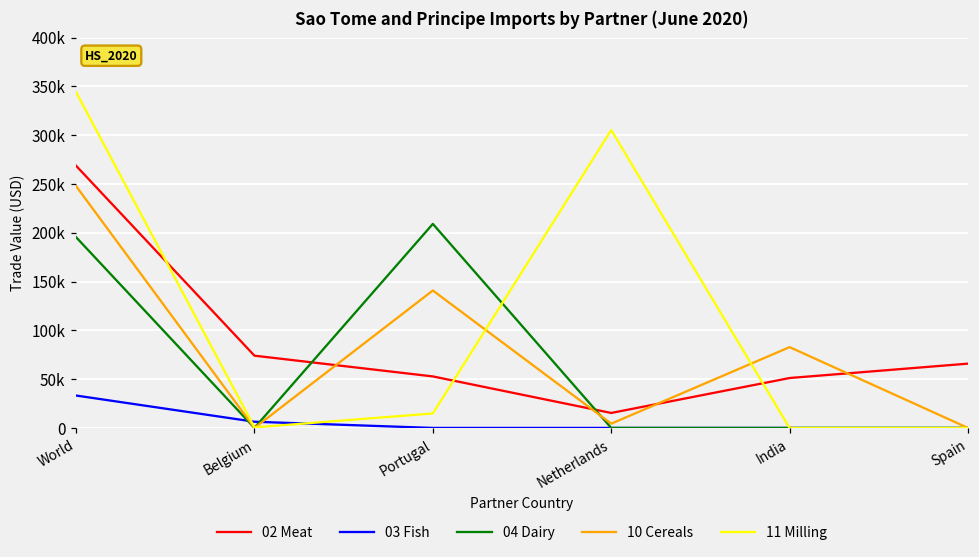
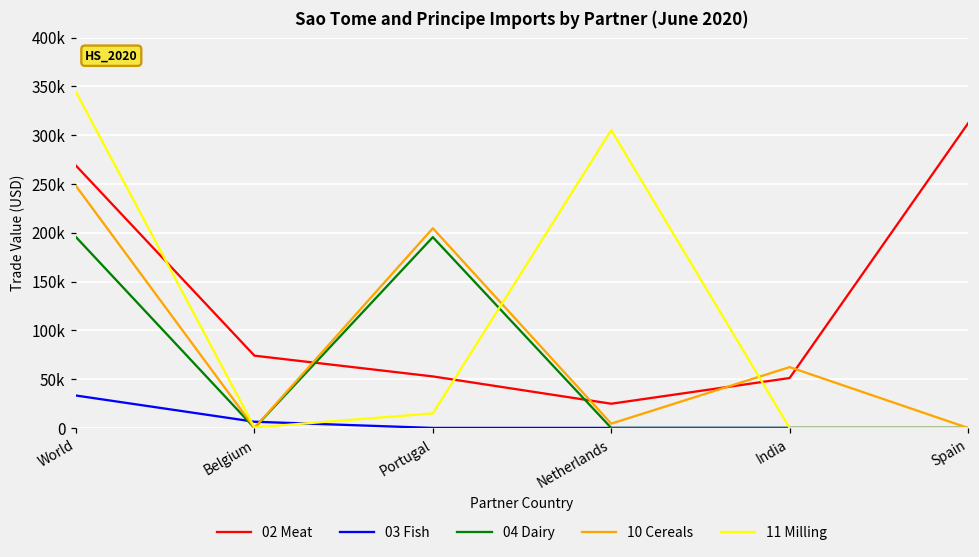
04 Dairy, Portugal: 210000 -> 200000
10 Cereals, Portugal: 140000 -> 200000
02 Meat, Netherlands: 15000 -> 25000
10 Cereals, India: 80000 -> 60000
02 Meat, Spain: 70000 -> 310000
